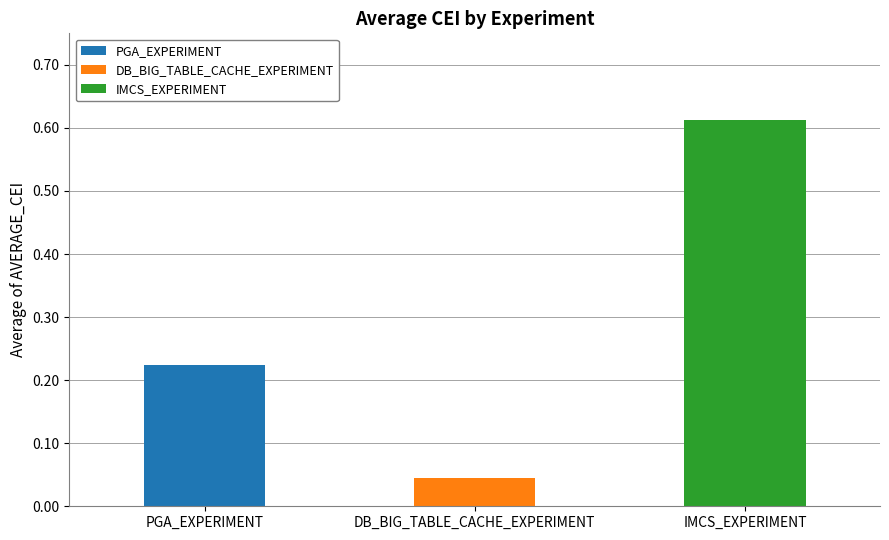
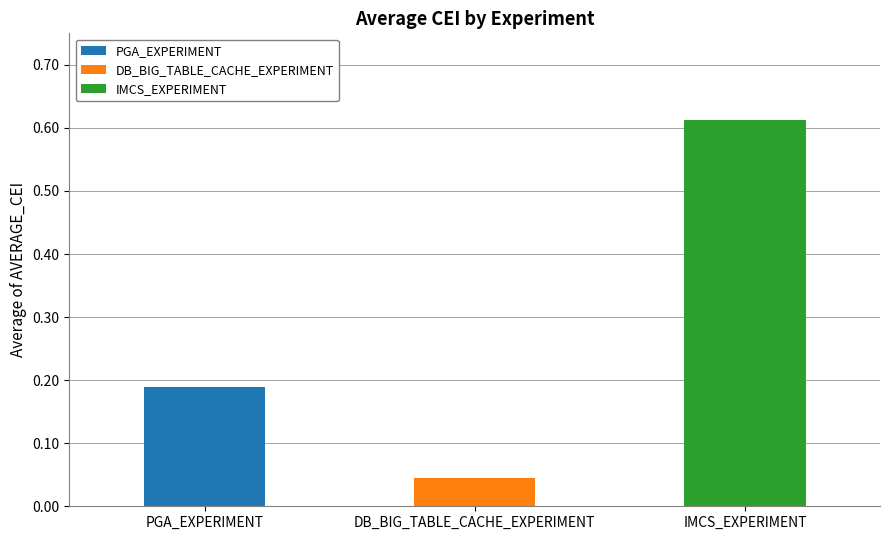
PGA_EXPERIMENT: 0.22 -> 0.19
